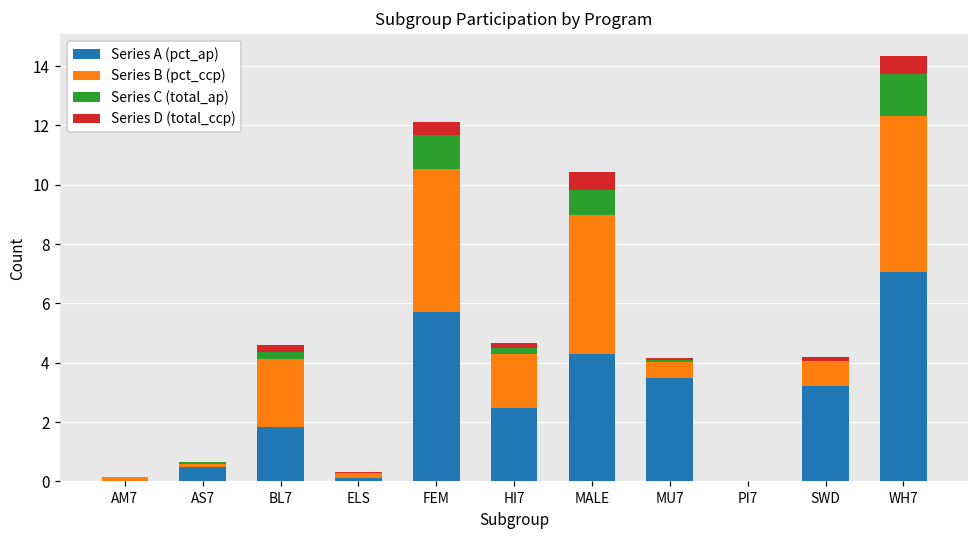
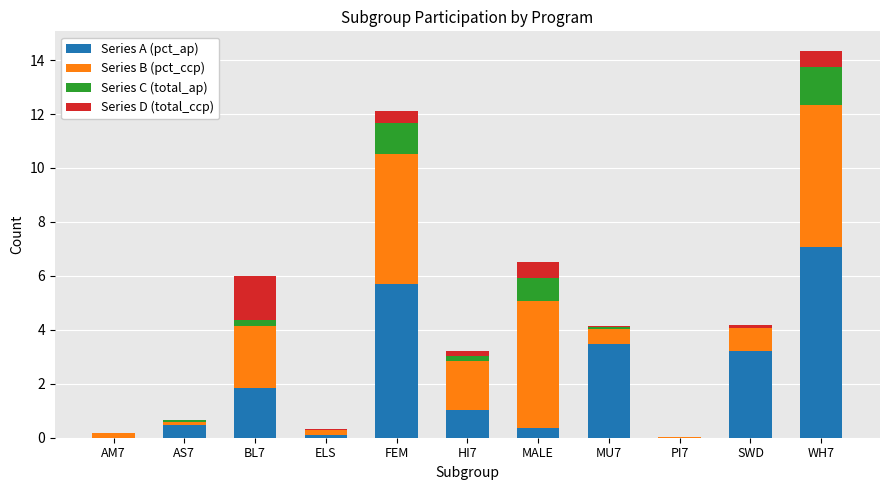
Series D (total_ccp), BL7: 0.2 -> 1.6
Series A (pct_ap), HI7: 2.5 -> 1.0
Series A (pct_ap), MALE: 4.3 -> 0.4
